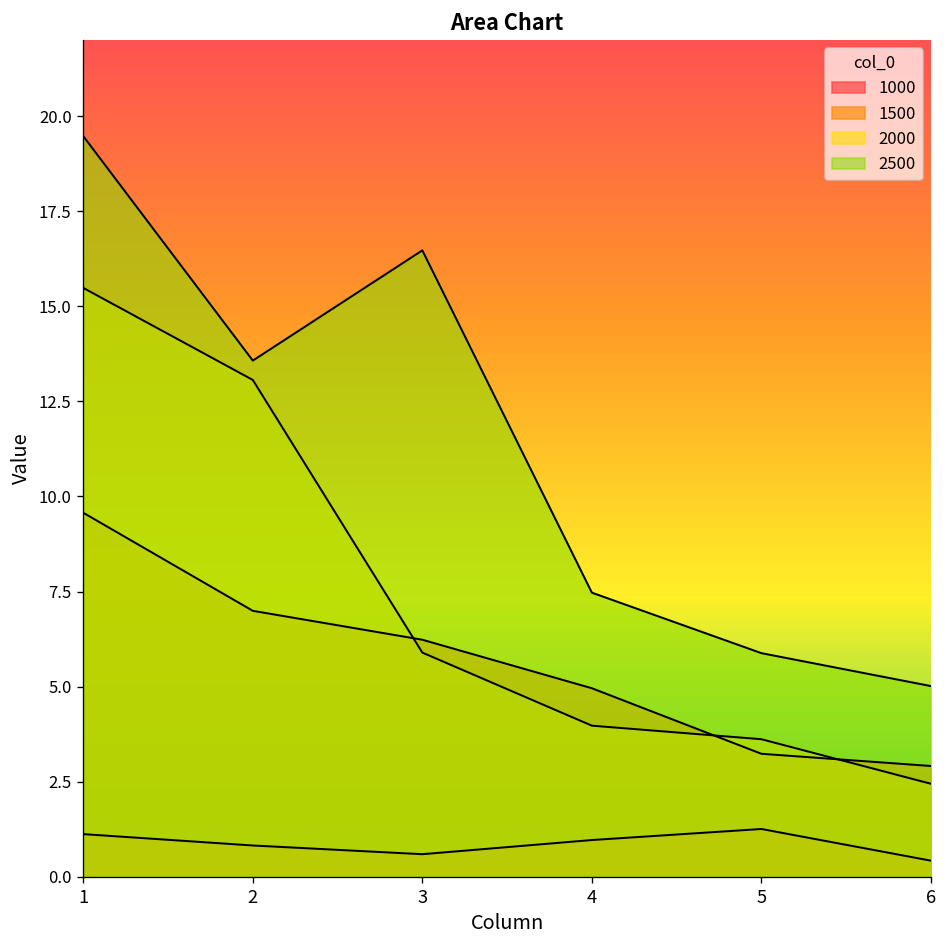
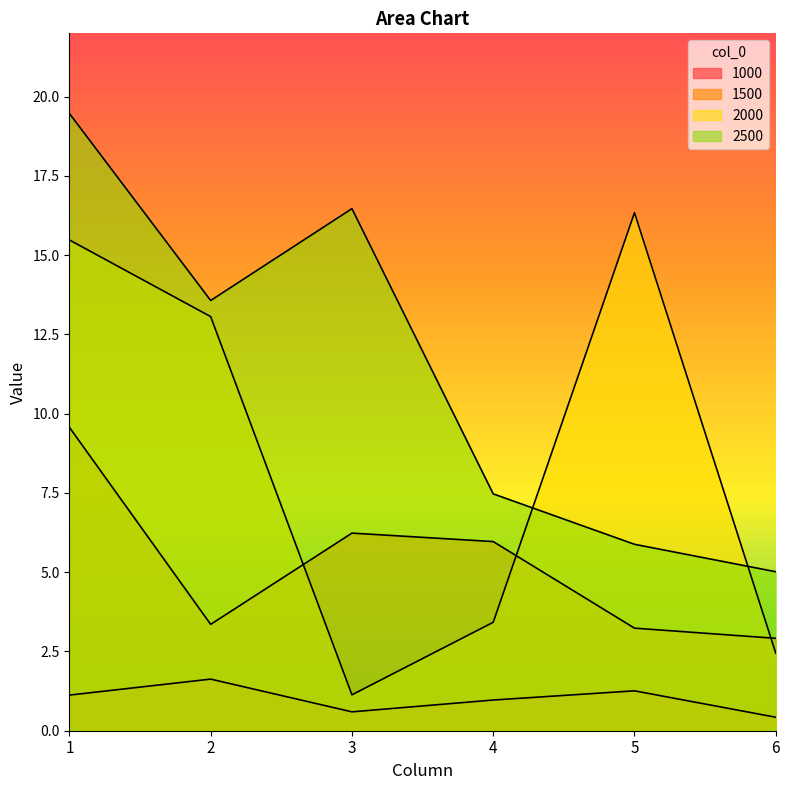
1000, 2: 0.8 -> 1.6
1500, 2: 7.0 -> 3.4
2000, 3: 5.9 -> 1.1
1500, 4: 5.0 -> 6.0
2000, 4: 4.0 -> 3.4
2000, 5: 3.6 -> 16.3
